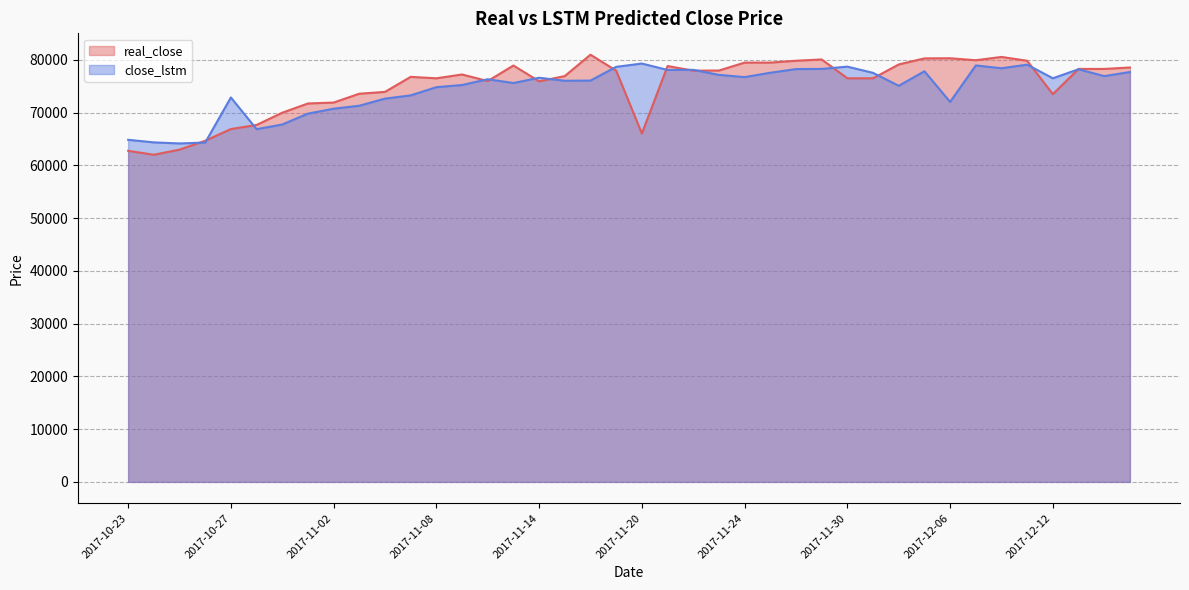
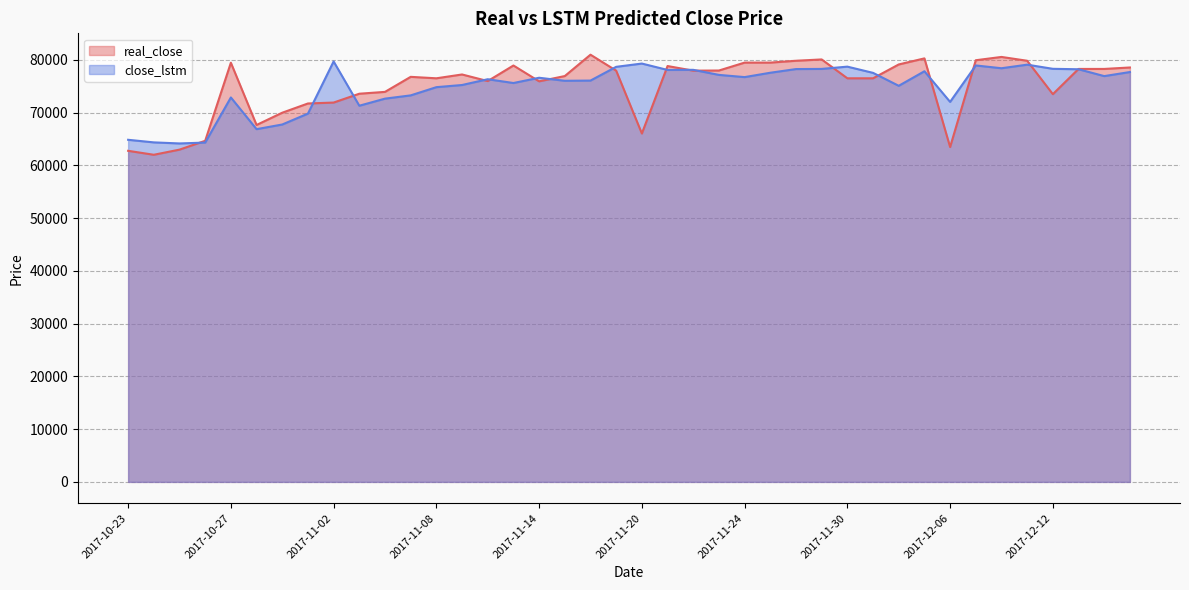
real_close, 2017-10-27: 67000 -> 79000
close_lstm, 2017-11-02: 71000 -> 80000
real_close, 2017-12-06: 80000 -> 63000
close_lstm, 2017-12-12: 77000 -> 78000
